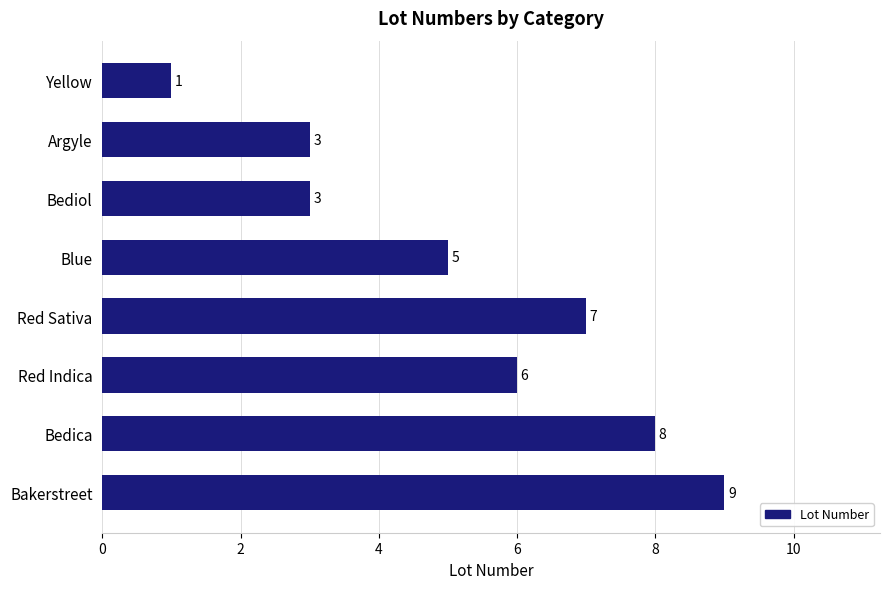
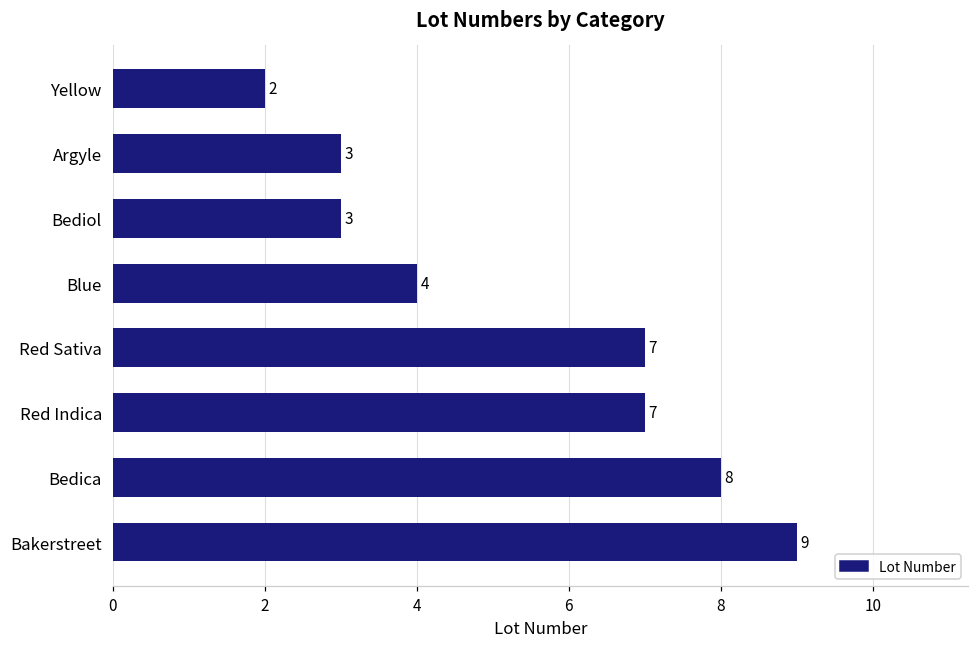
Yellow: 1 -> 2
Blue: 5 -> 4
Red Indica: 6 -> 7
